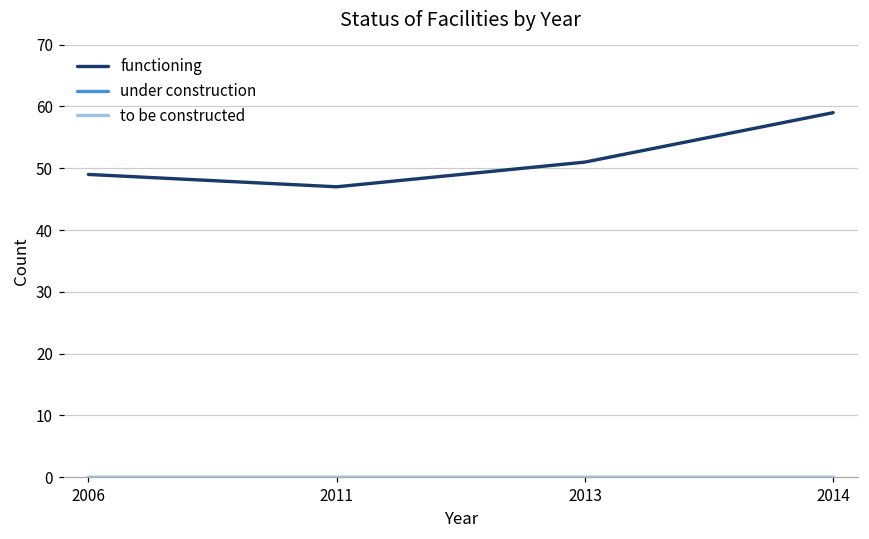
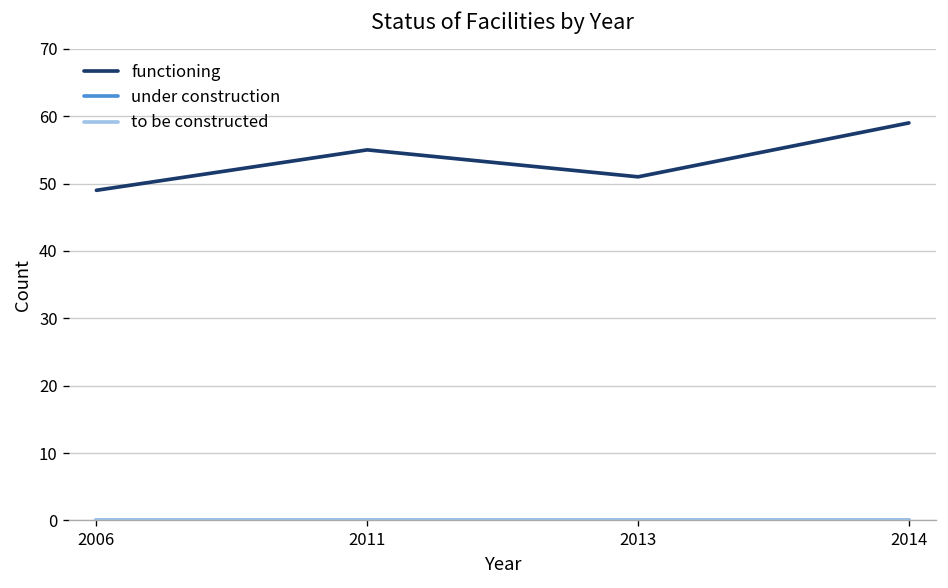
functioning, 2011: 47 -> 55
